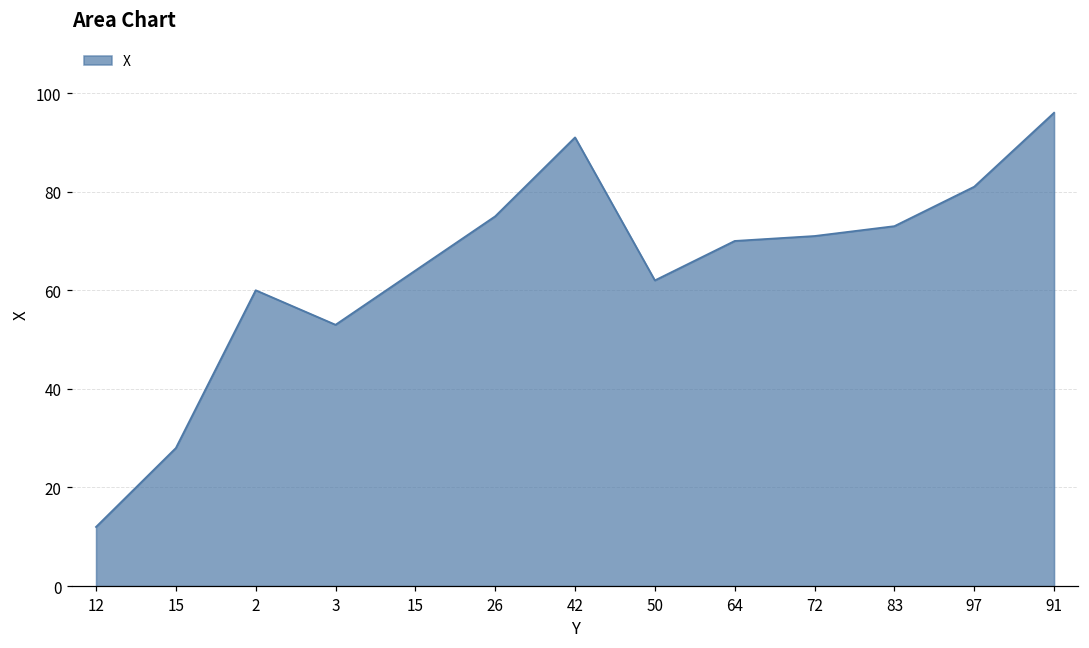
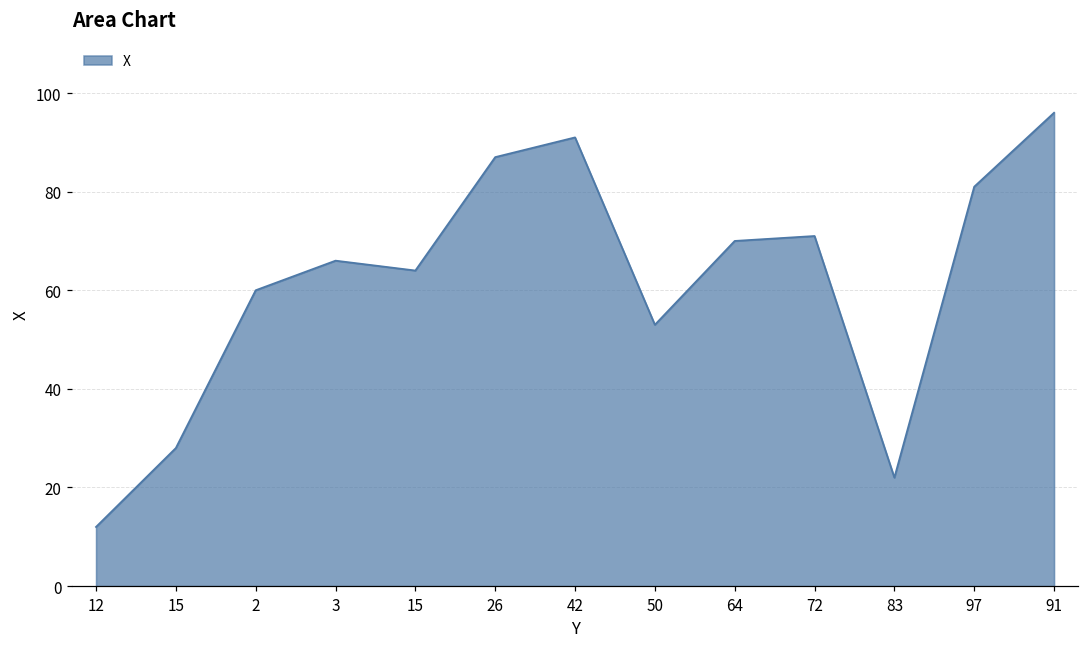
3: 53 -> 66
26: 75 -> 87
50: 62 -> 53
83: 73 -> 22
